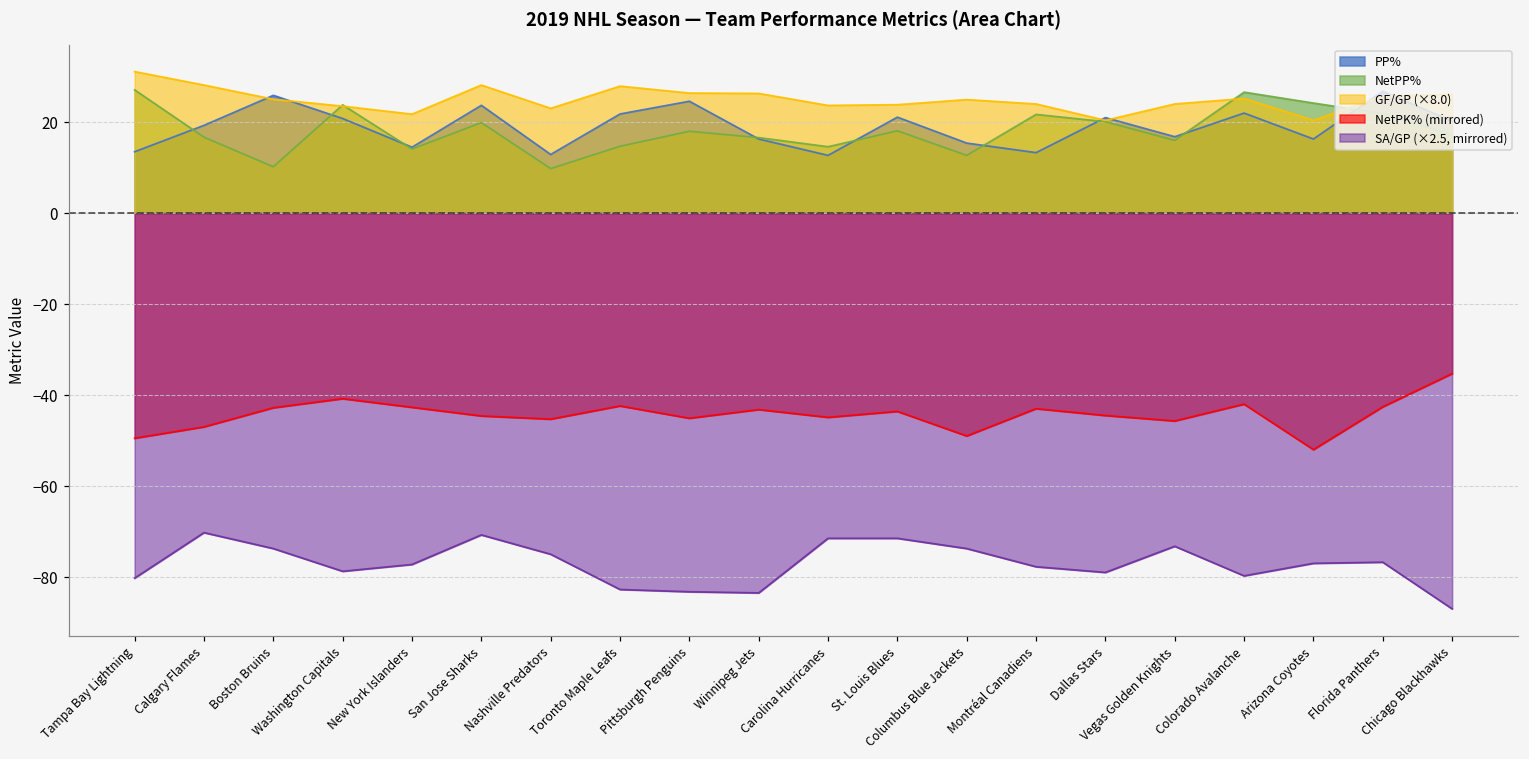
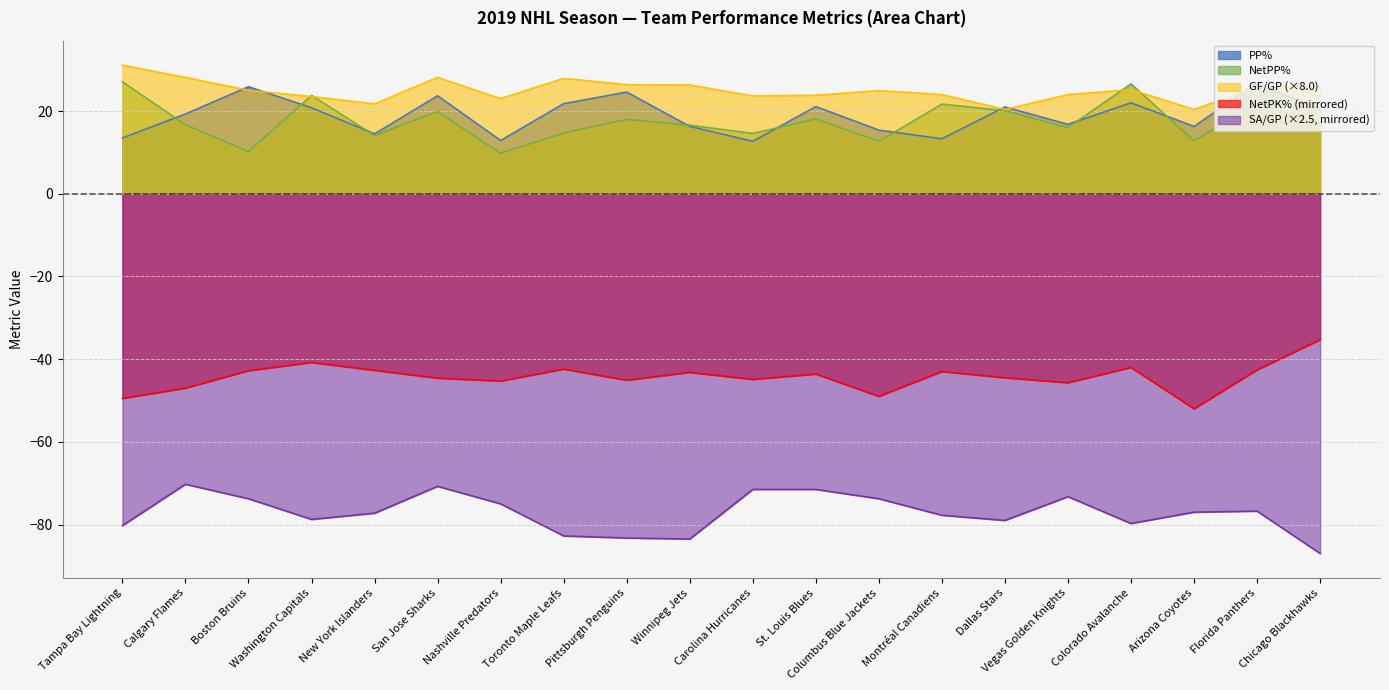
NetPP%, Arizona Coyotes: 24 -> 13
